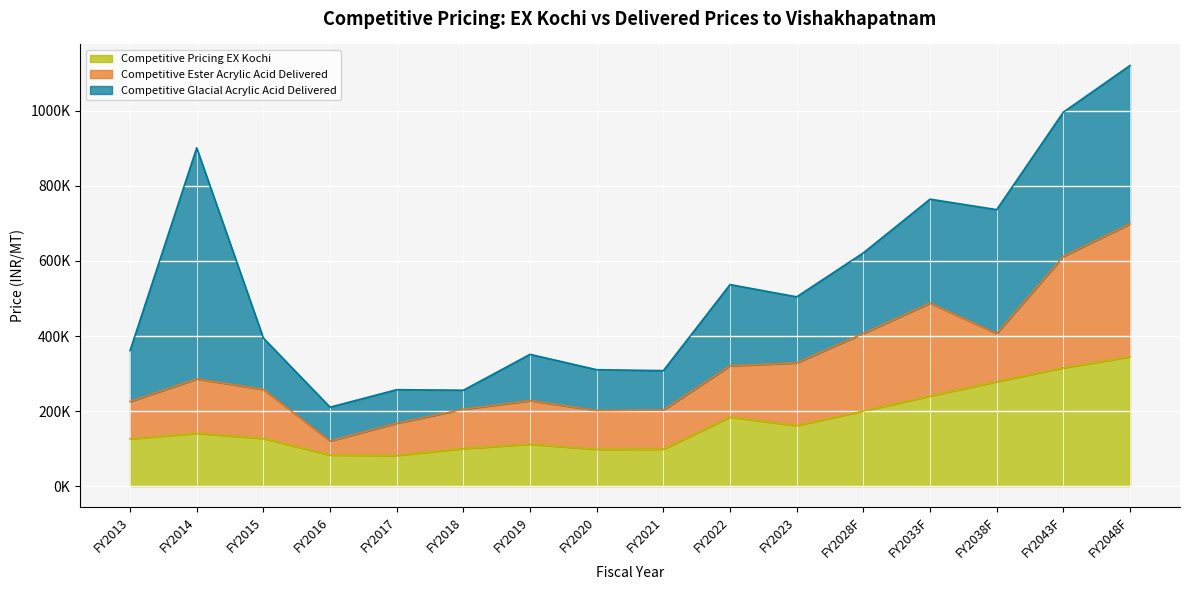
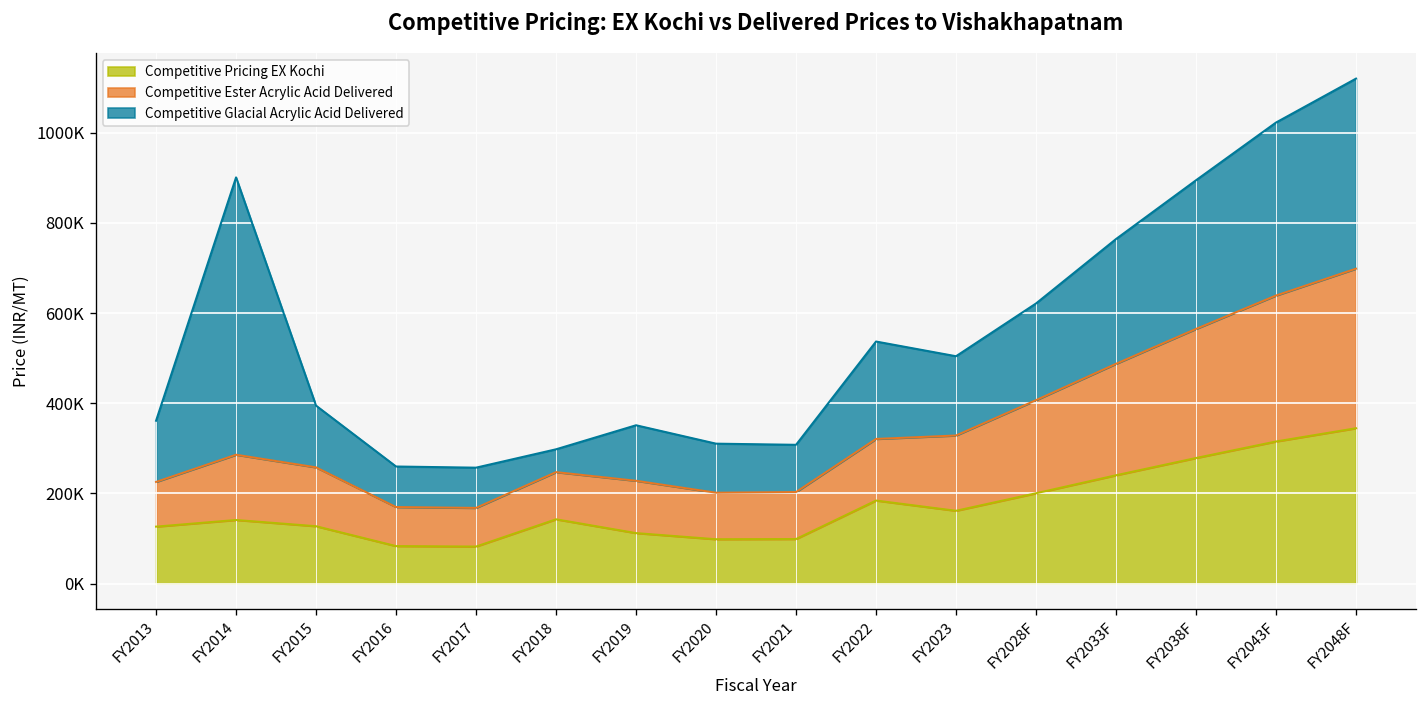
Competitive Ester Acrylic Acid Delivered, FY2016: 40000 -> 90000
Competitive Pricing EX Kochi, FY2018: 100000 -> 140000
Competitive Ester Acrylic Acid Delivered, FY2038F: 130000 -> 290000
Competitive Ester Acrylic Acid Delivered, FY2043F: 300000 -> 320000
